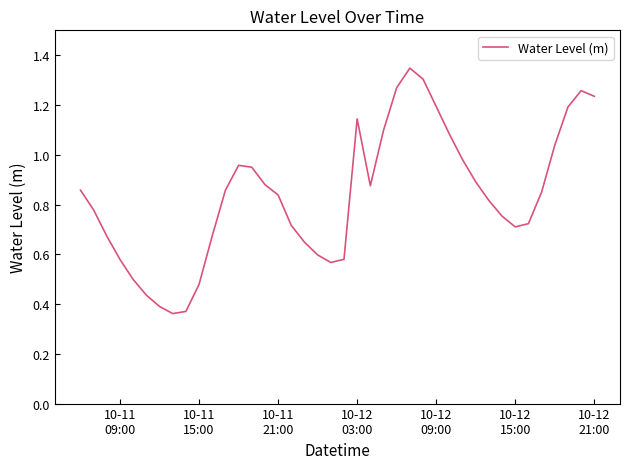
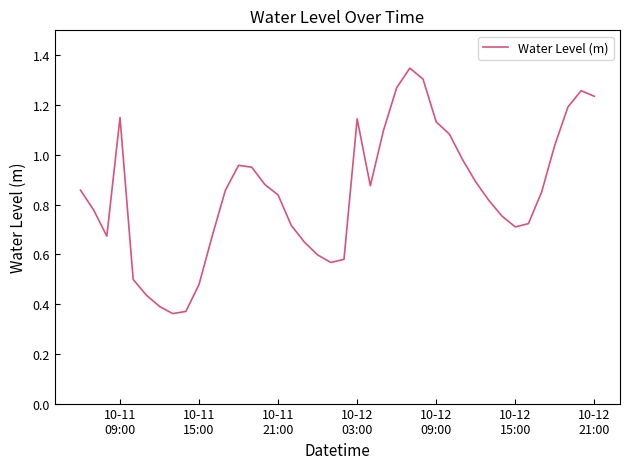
10-11 09:00: 0.58 -> 1.15
10-12 09:00: 1.19 -> 1.13
